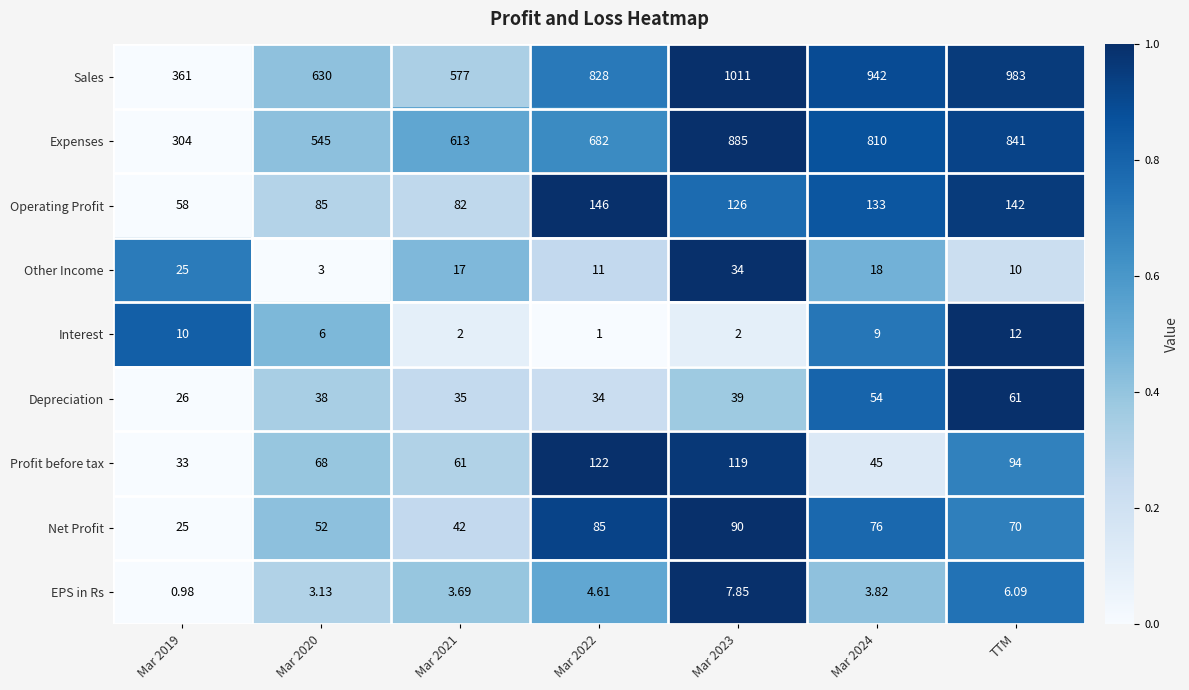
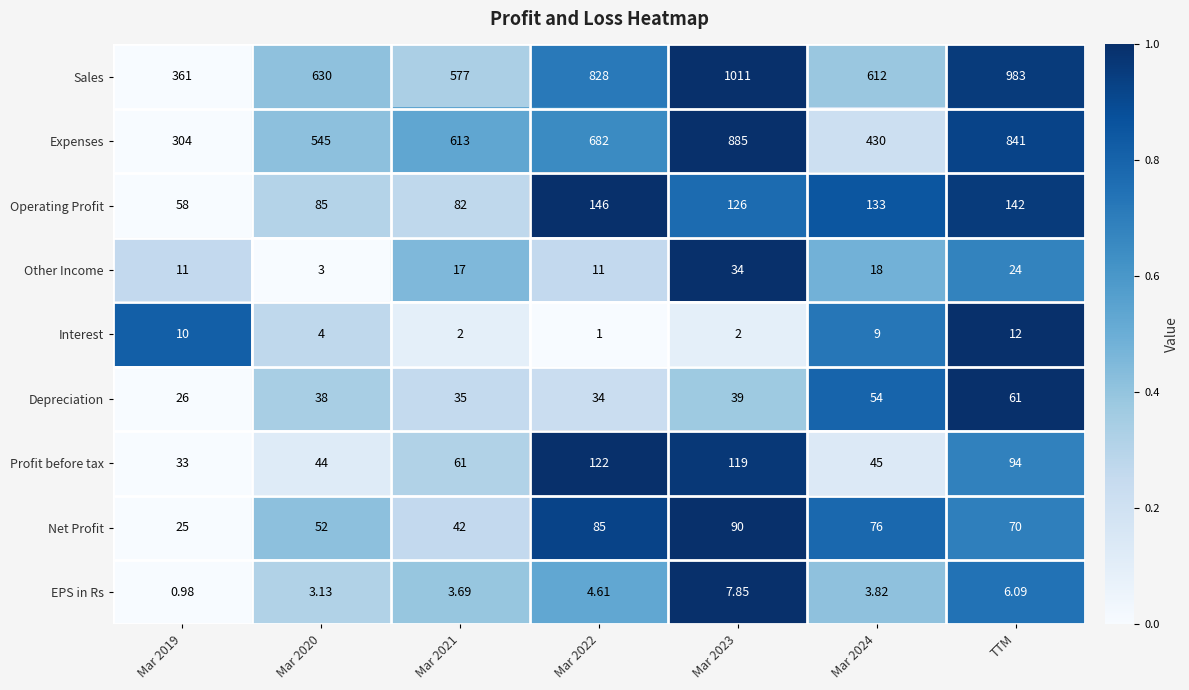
Sales, Mar 2024: 942 -> 612
Expenses, Mar 2024: 810 -> 430
Other Income, Mar 2019: 25 -> 11
Other Income, TTM: 10 -> 24
Interest, Mar 2020: 6 -> 4
Profit before tax, Mar 2020: 68 -> 44
